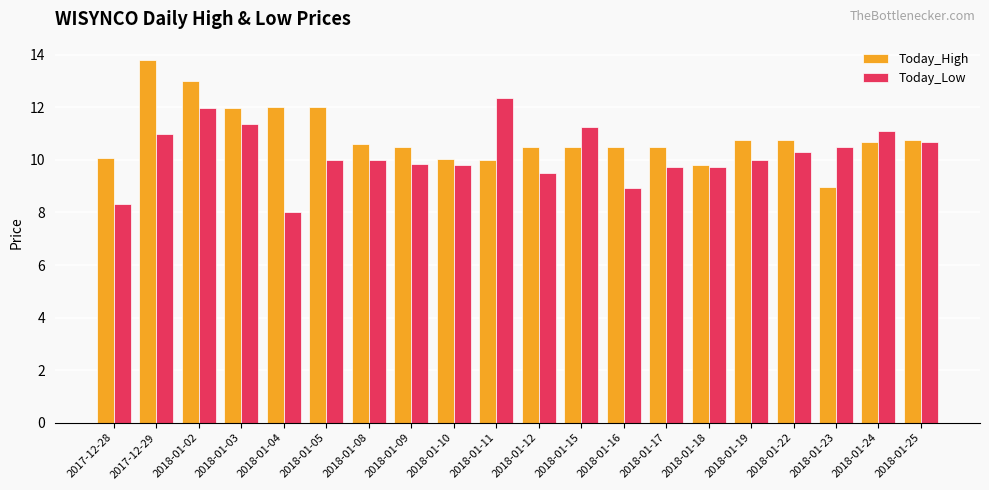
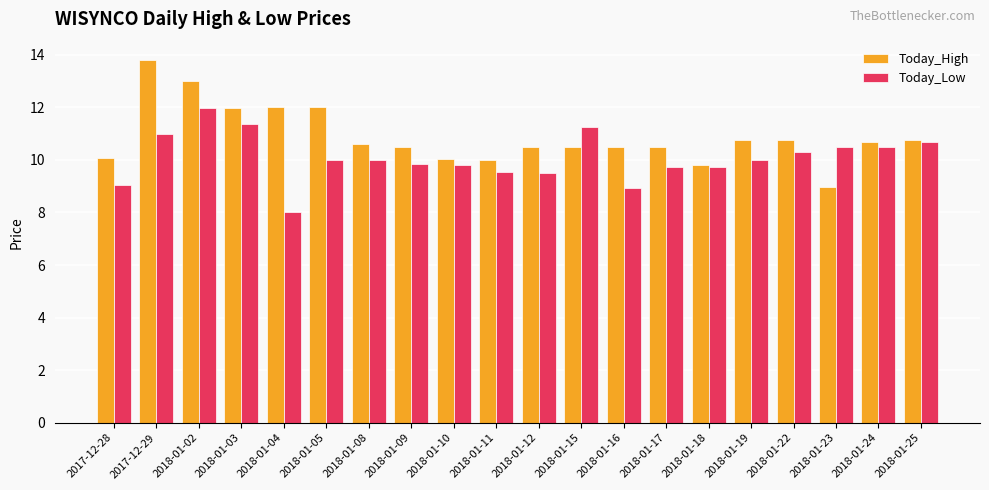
Today_Low, 2017-12-28: 8.3 -> 9.1
Today_Low, 2018-01-11: 12.4 -> 9.6
Today_Low, 2018-01-24: 11.1 -> 10.5
